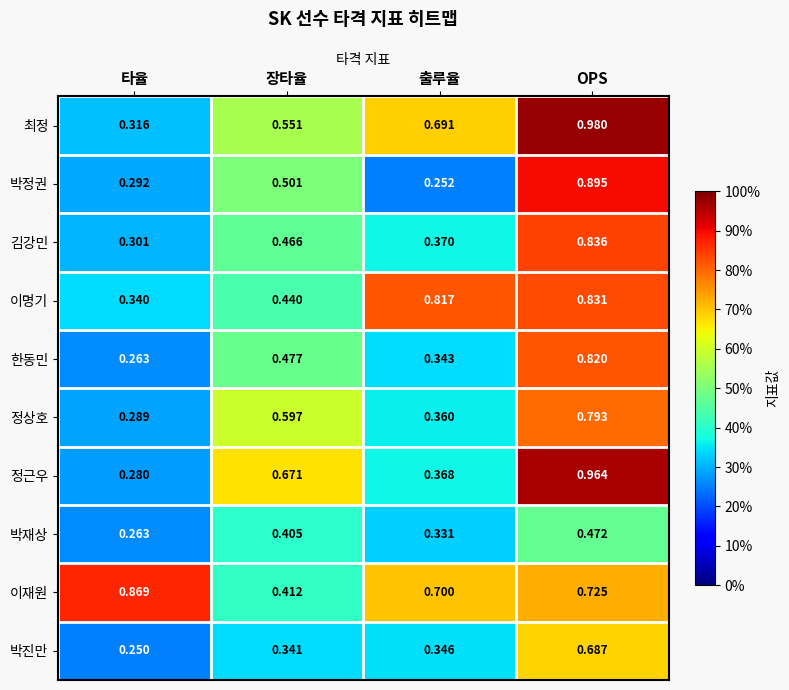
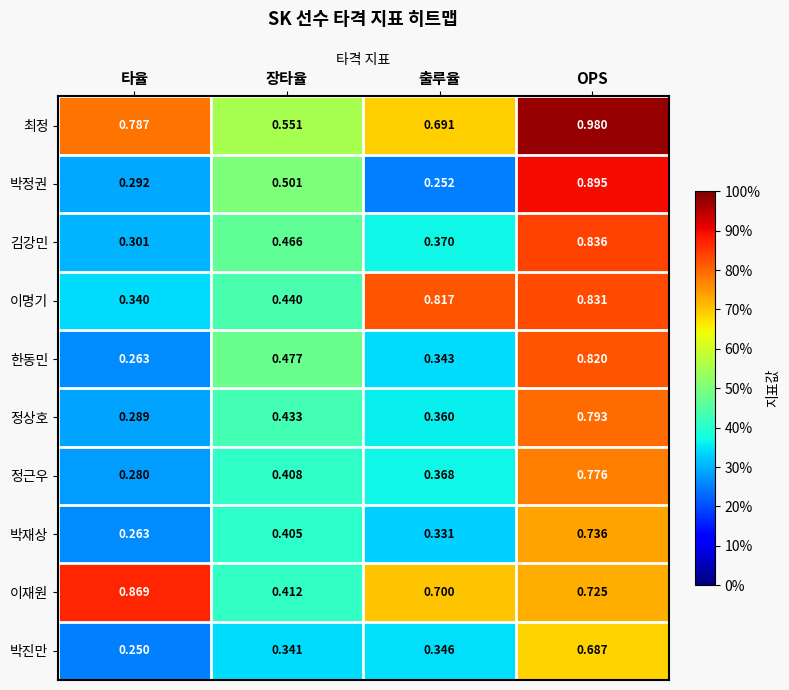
최정, 타율: 0.316 -> 0.787
정상호, 장타율: 0.597 -> 0.433
정근우, 장타율: 0.671 -> 0.408
정근우, OPS: 0.964 -> 0.776
박재상, OPS: 0.472 -> 0.736
